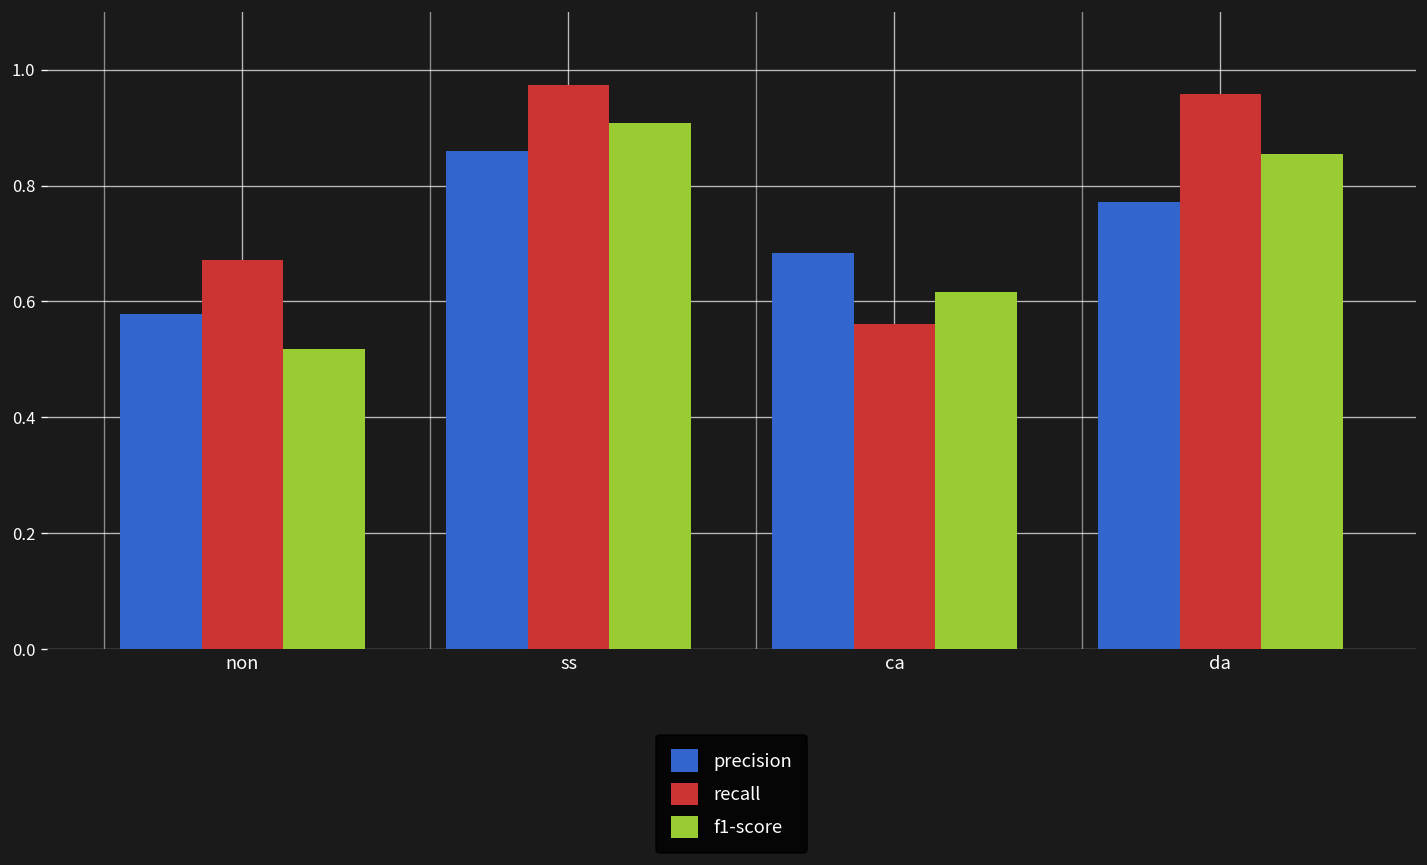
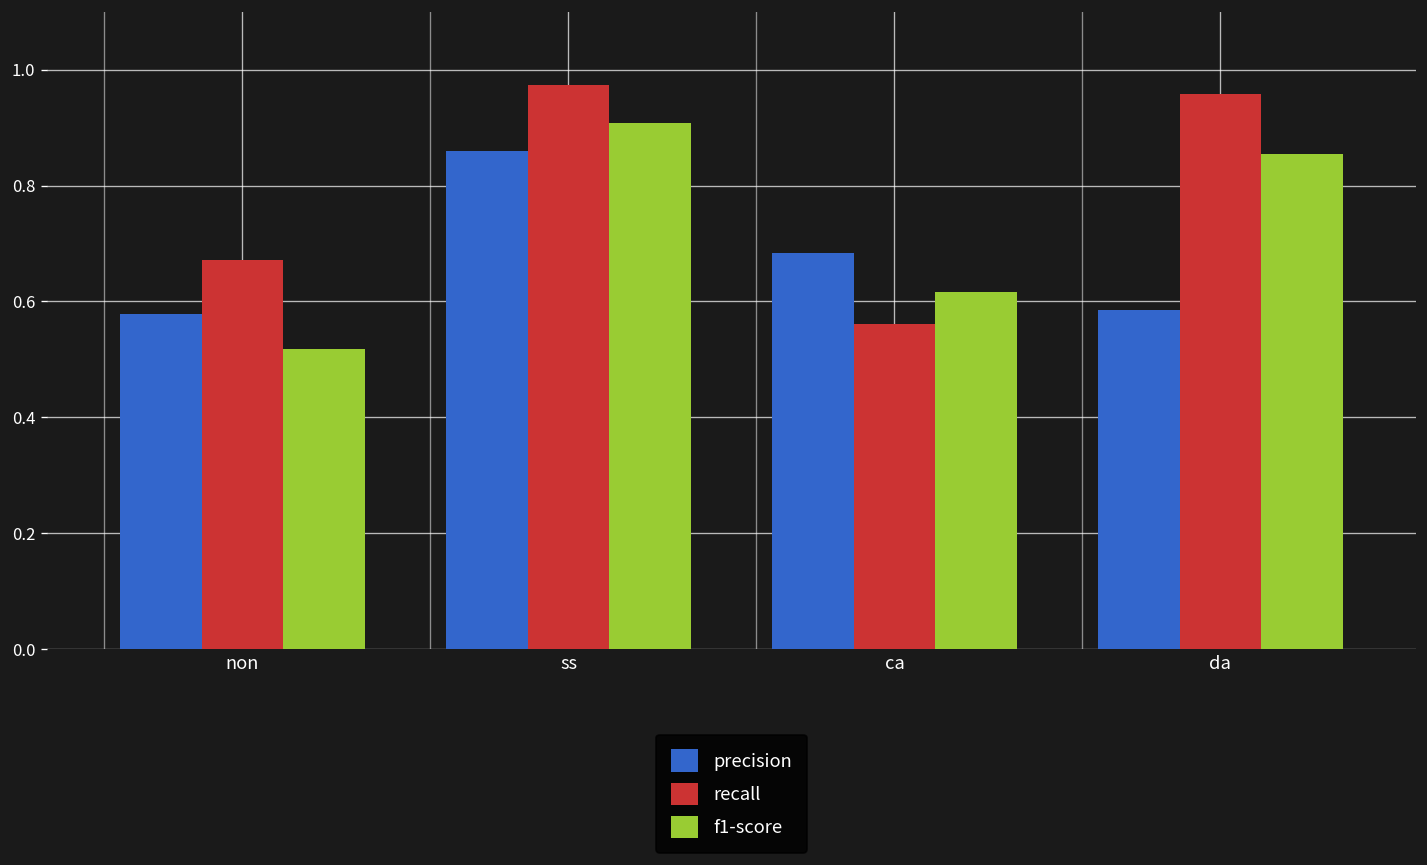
precision, da: 0.77 -> 0.59
